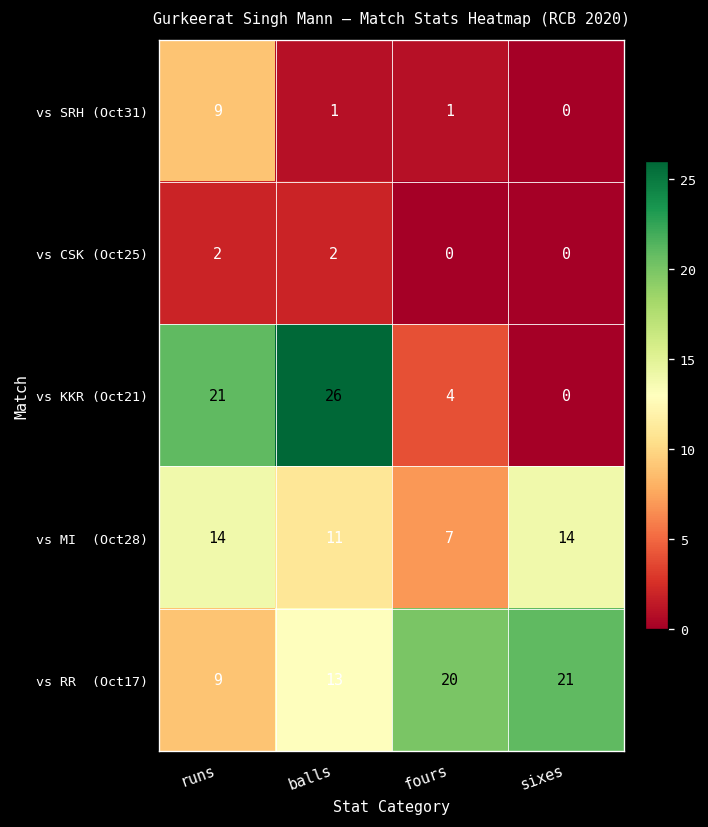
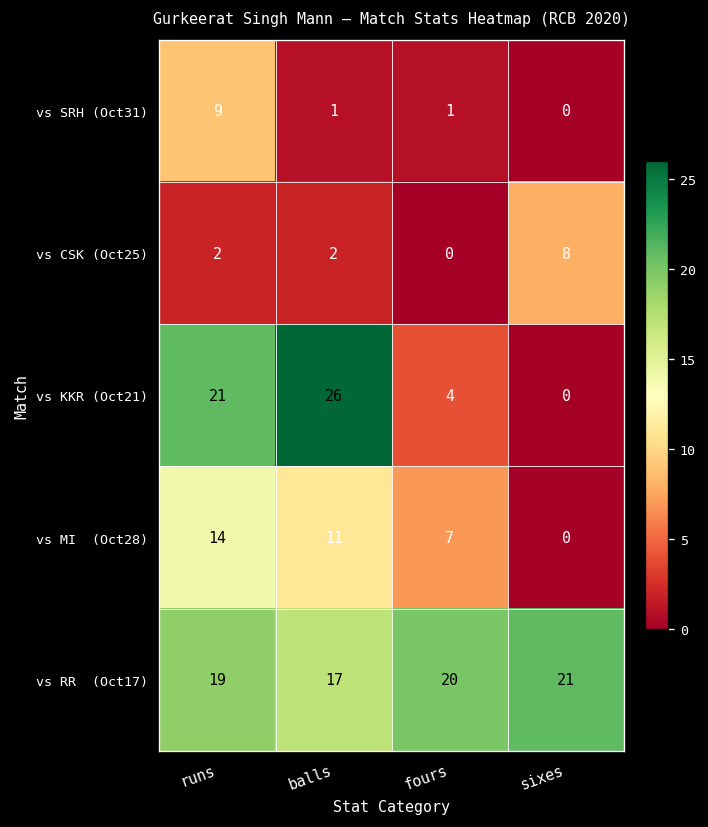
vs CSK (Oct25), sixes: 0 -> 8
vs MI (Oct28), sixes: 14 -> 0
vs RR (Oct17), runs: 9 -> 19
vs RR (Oct17), balls: 13 -> 17
